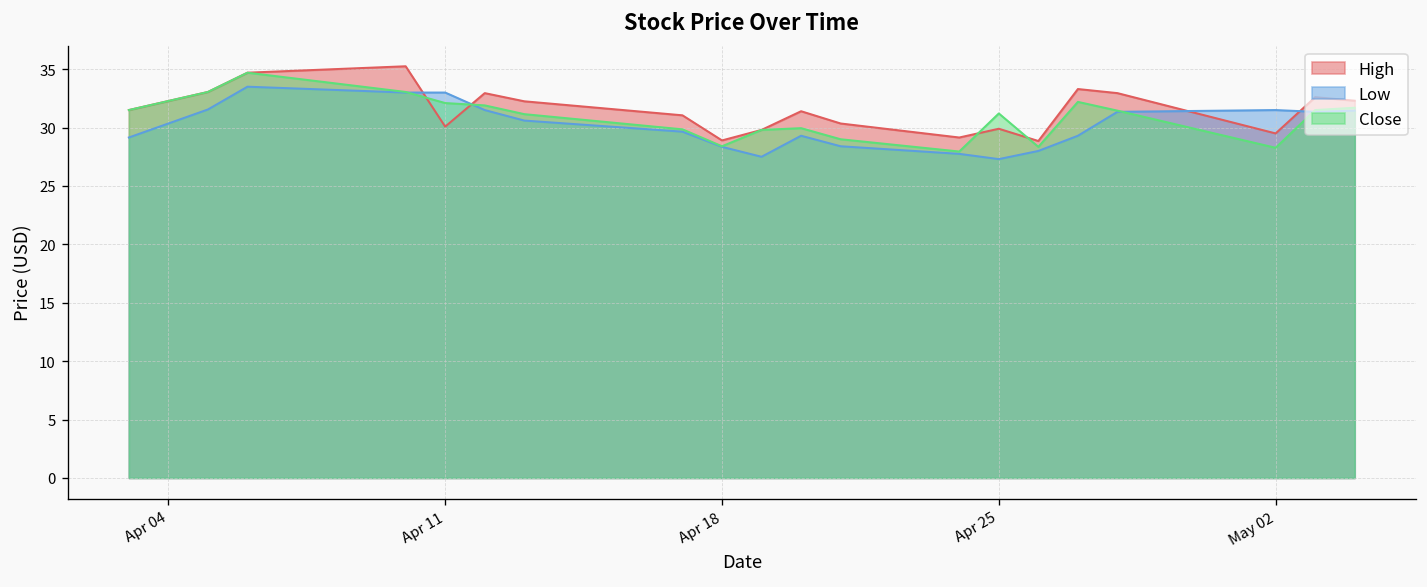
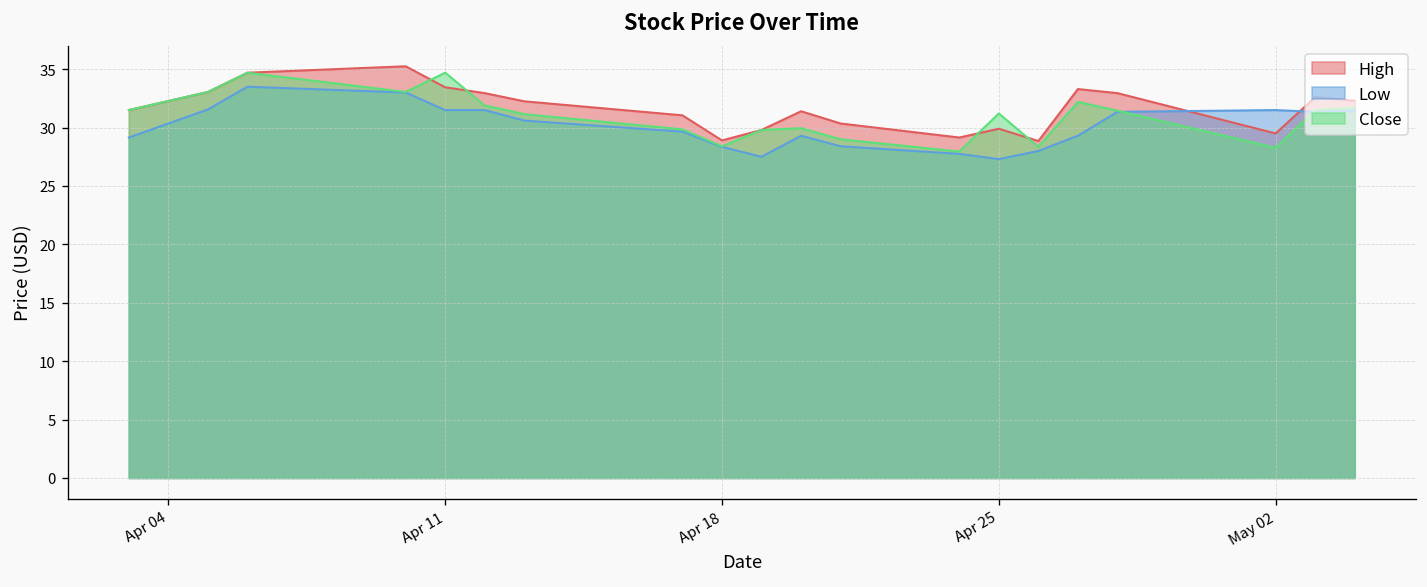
High, Apr 11: 30 -> 33
Low, Apr 11: 33 -> 32
Close, Apr 11: 32 -> 35
